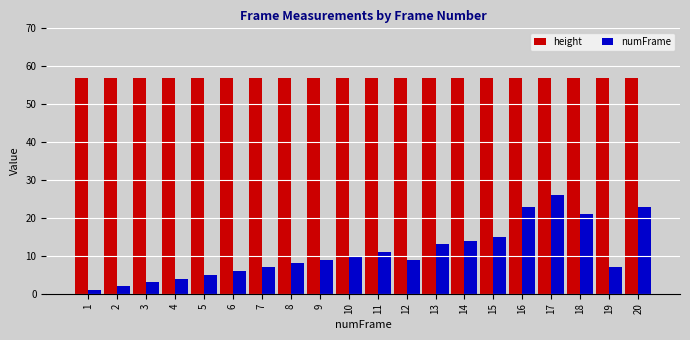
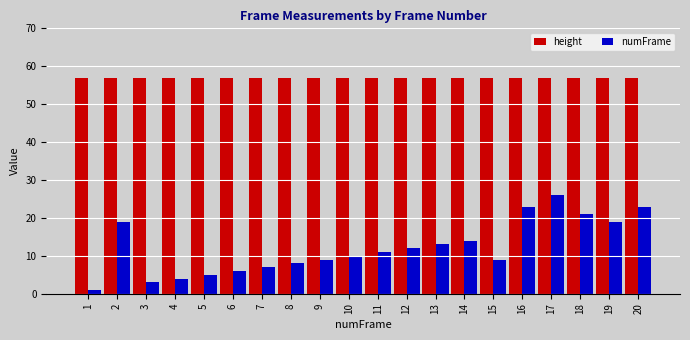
numFrame, 2: 2 -> 19
numFrame, 12: 9 -> 12
numFrame, 15: 15 -> 9
numFrame, 19: 7 -> 19
